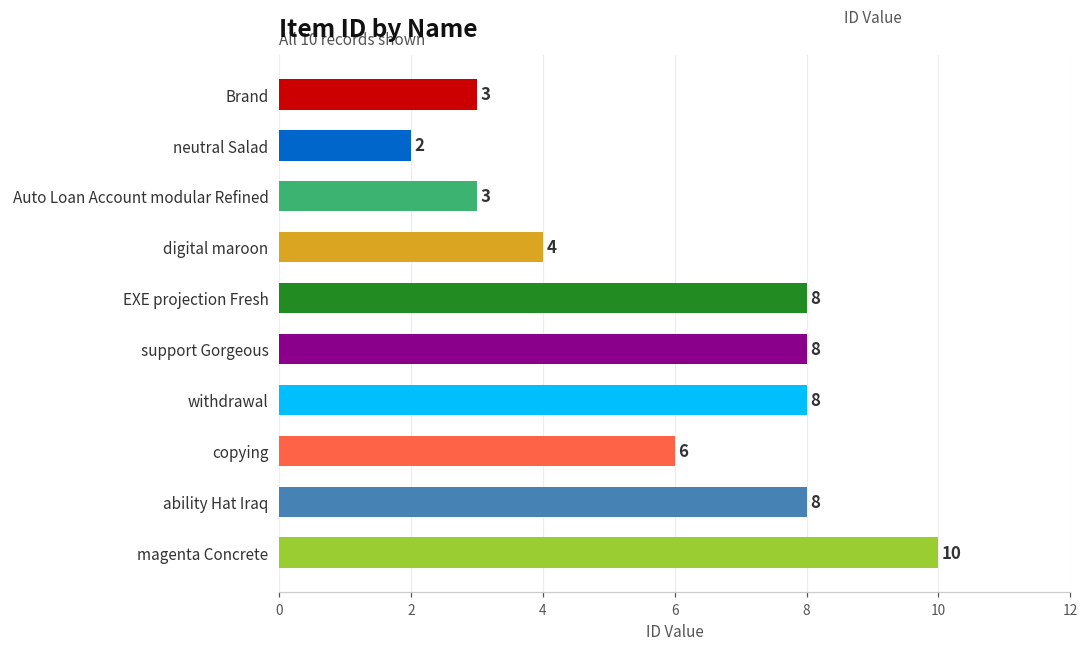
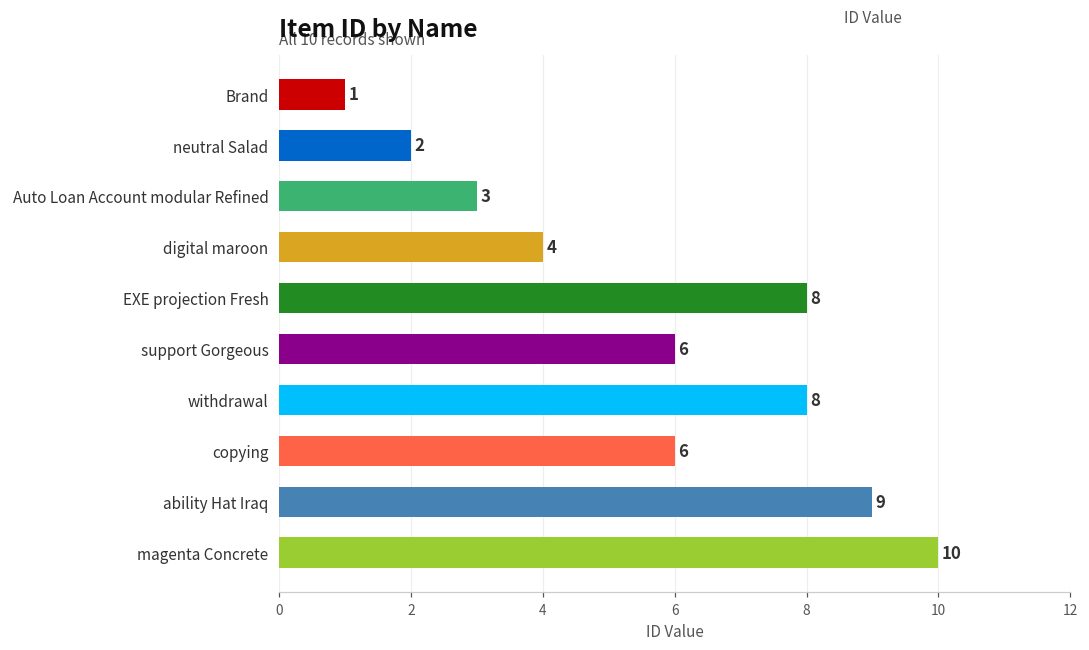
Brand: 3 -> 1
support Gorgeous: 8 -> 6
ability Hat Iraq: 8 -> 9
